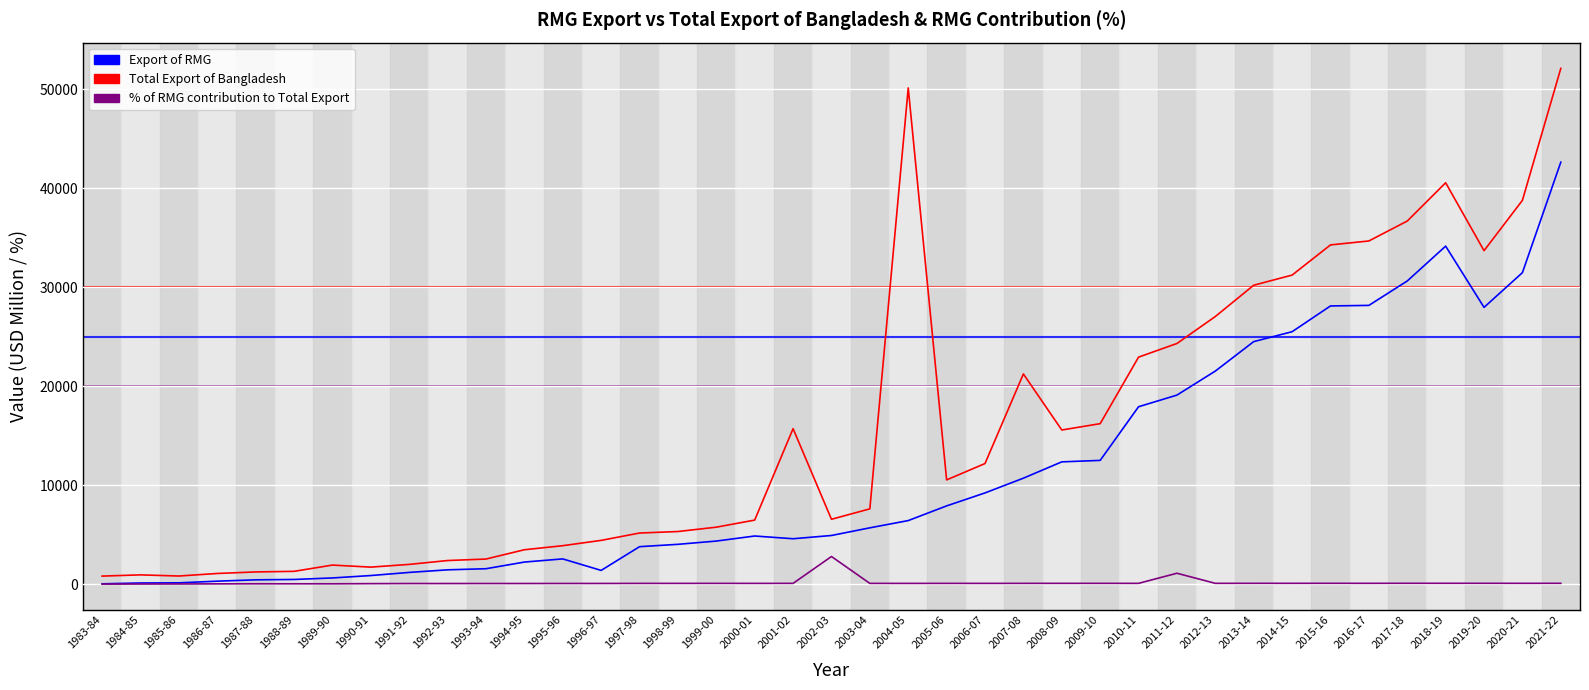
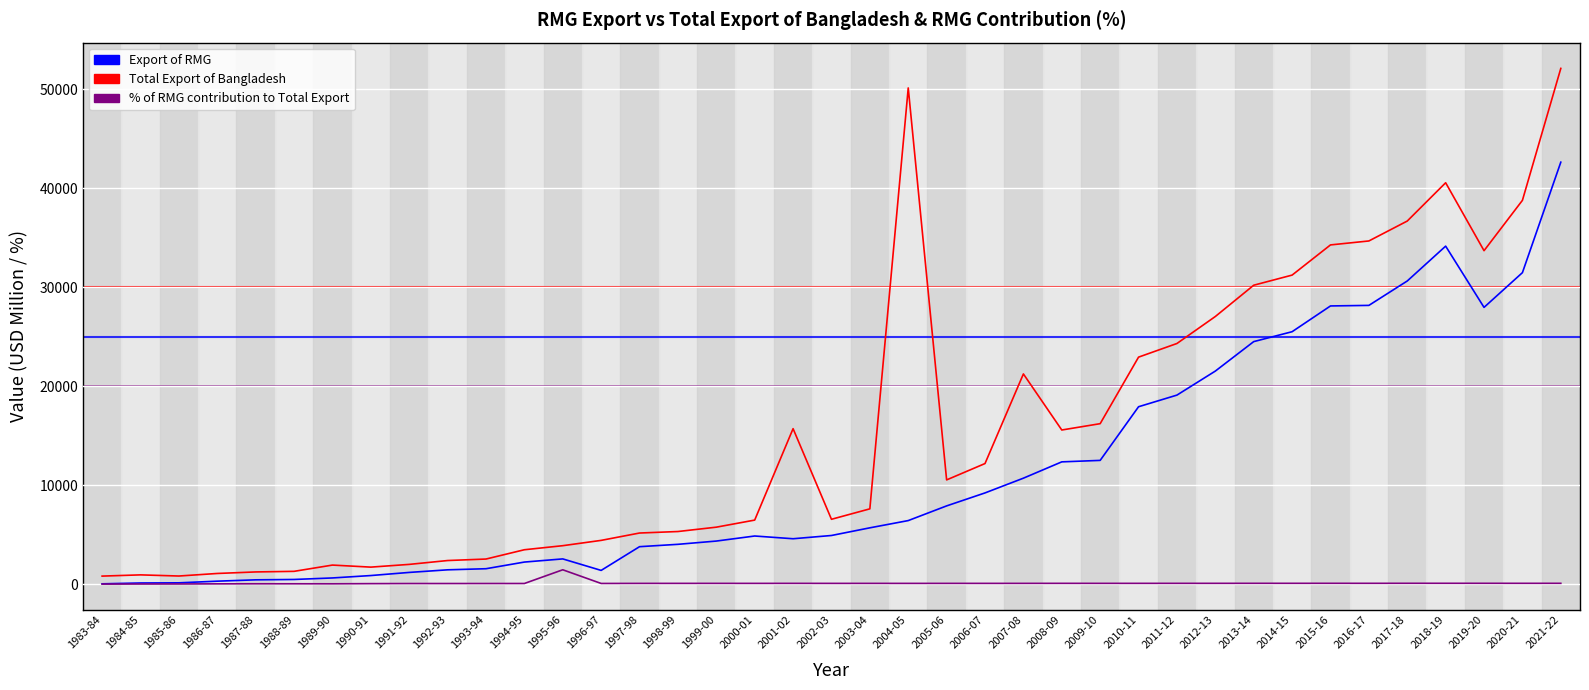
% of RMG contribution to Total Export, 1995-96: 0 -> 1000
% of RMG contribution to Total Export, 2002-03: 3000 -> 0
% of RMG contribution to Total Export, 2011-12: 1000 -> 0
